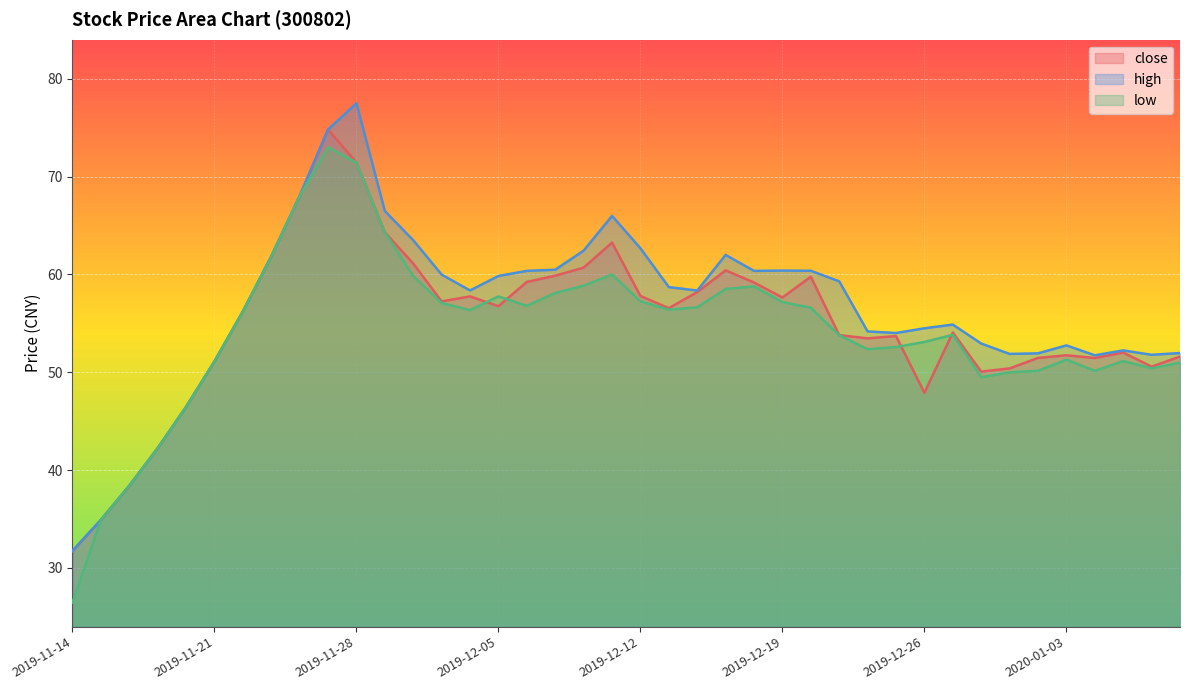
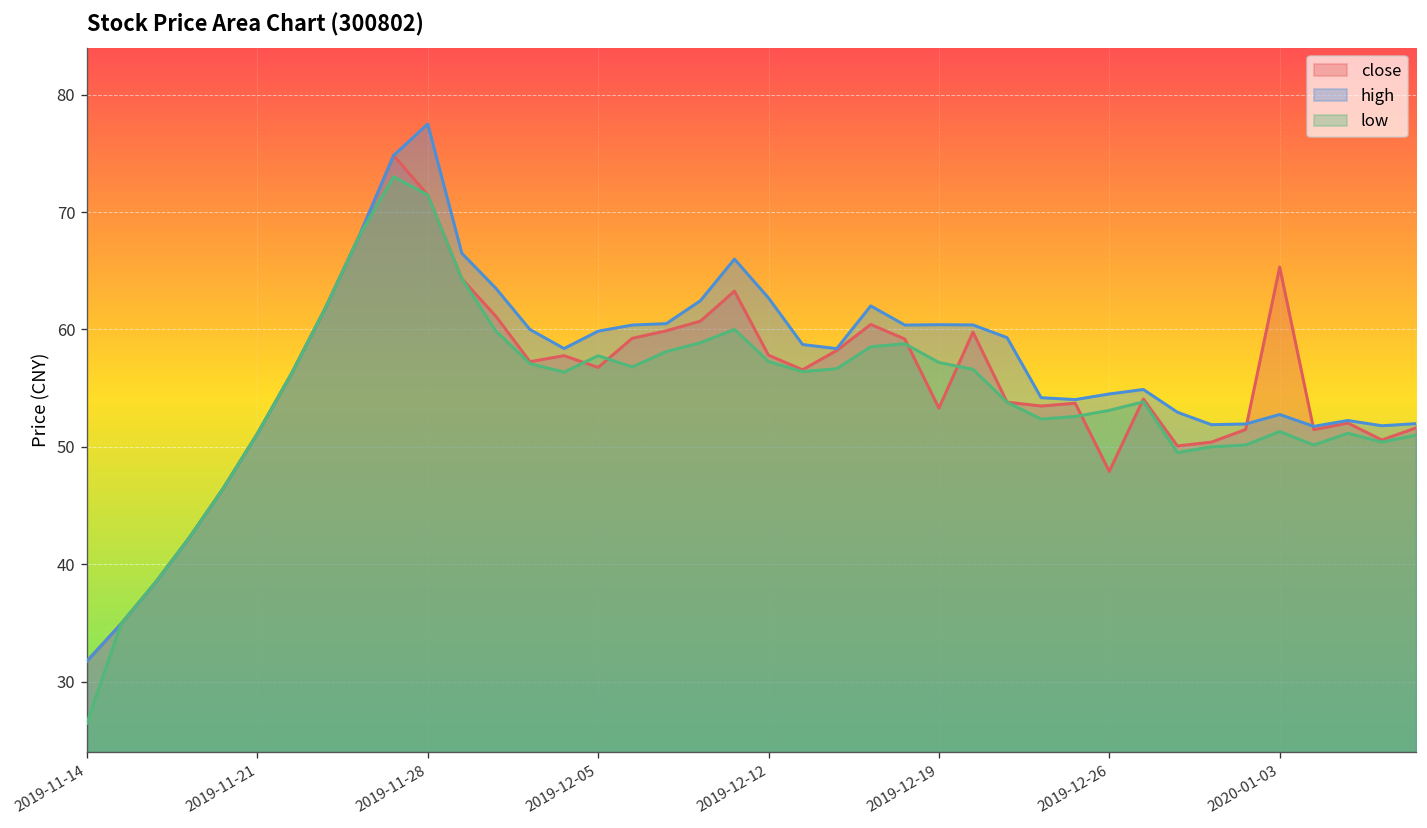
close, 2019-12-19: 58 -> 53
close, 2020-01-03: 52 -> 65
